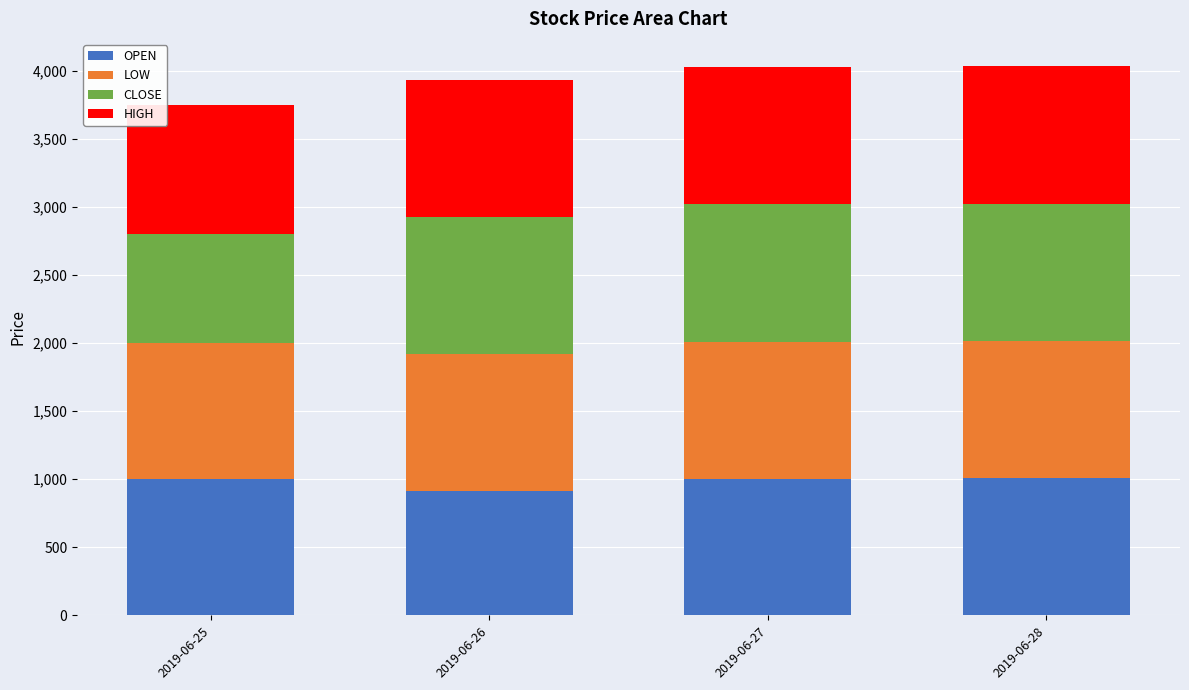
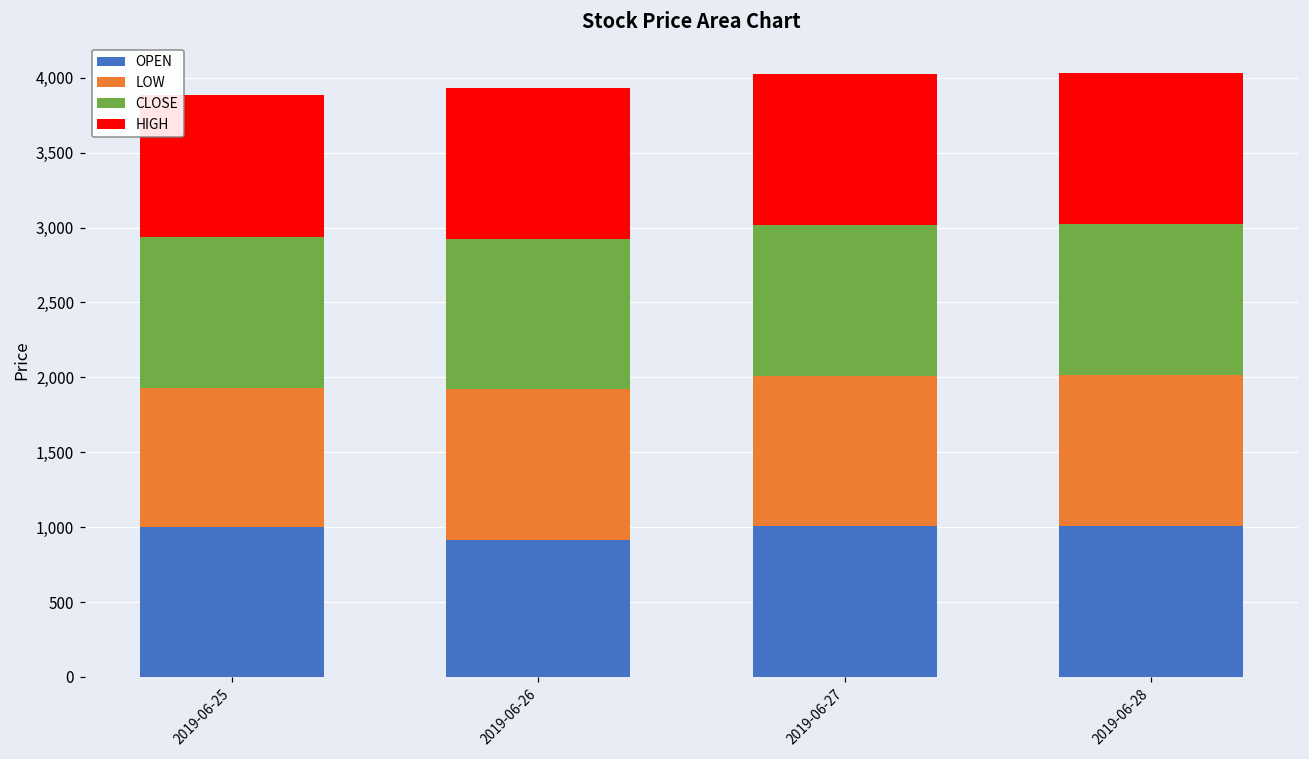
LOW, 2019-06-25: 1,000 -> 930
CLOSE, 2019-06-25: 800 -> 1,010
